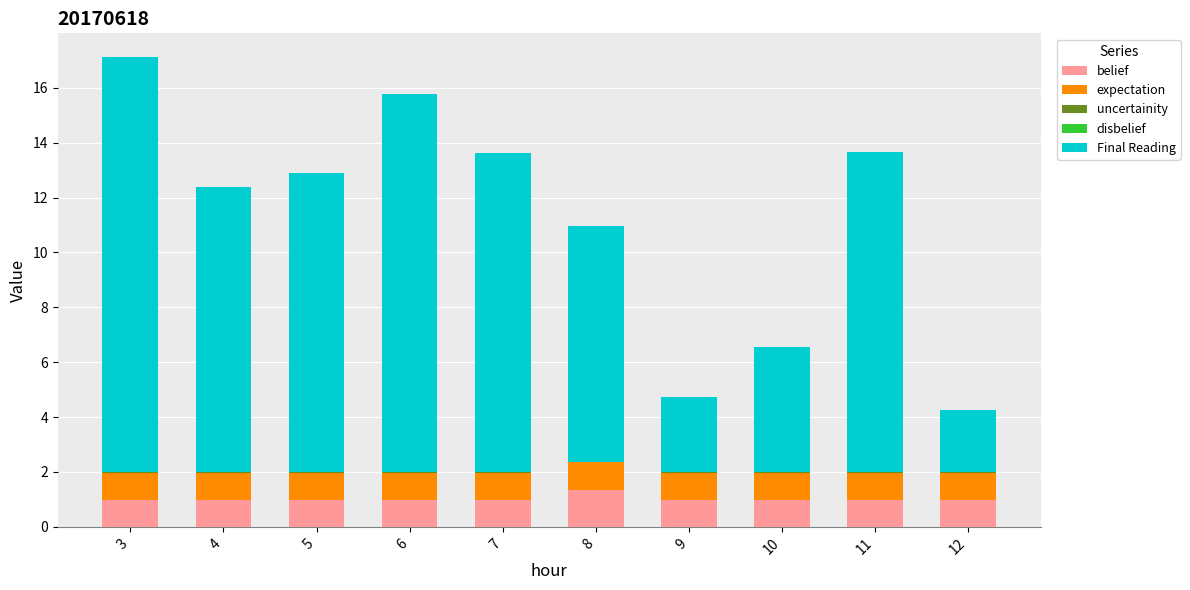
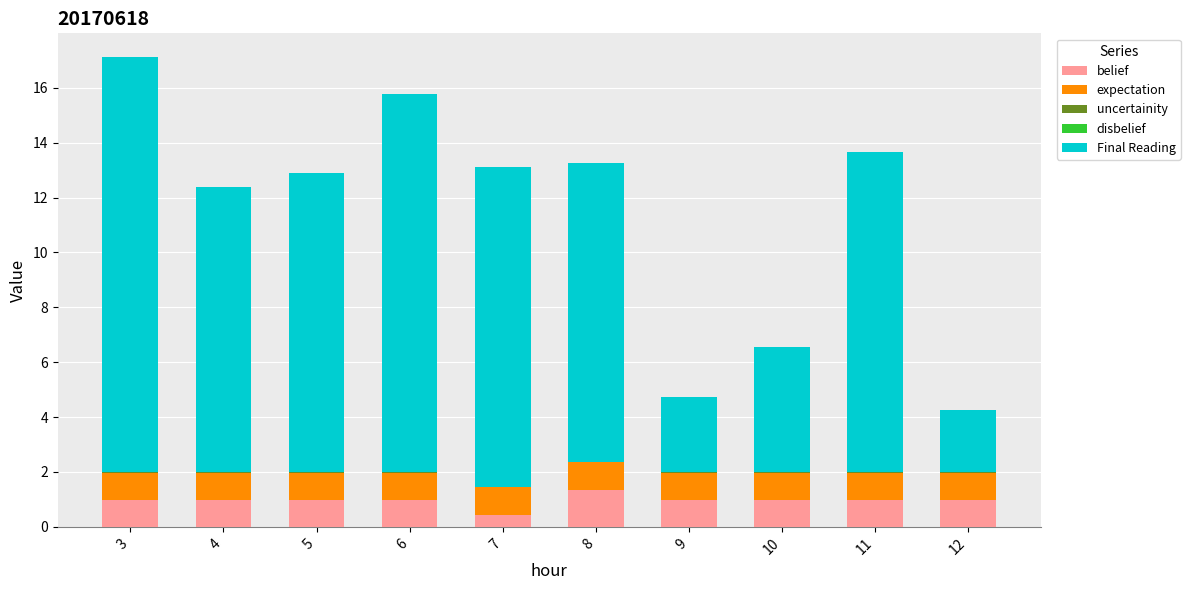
belief, 7: 1.0 -> 0.4
Final Reading, 8: 8.6 -> 10.9
